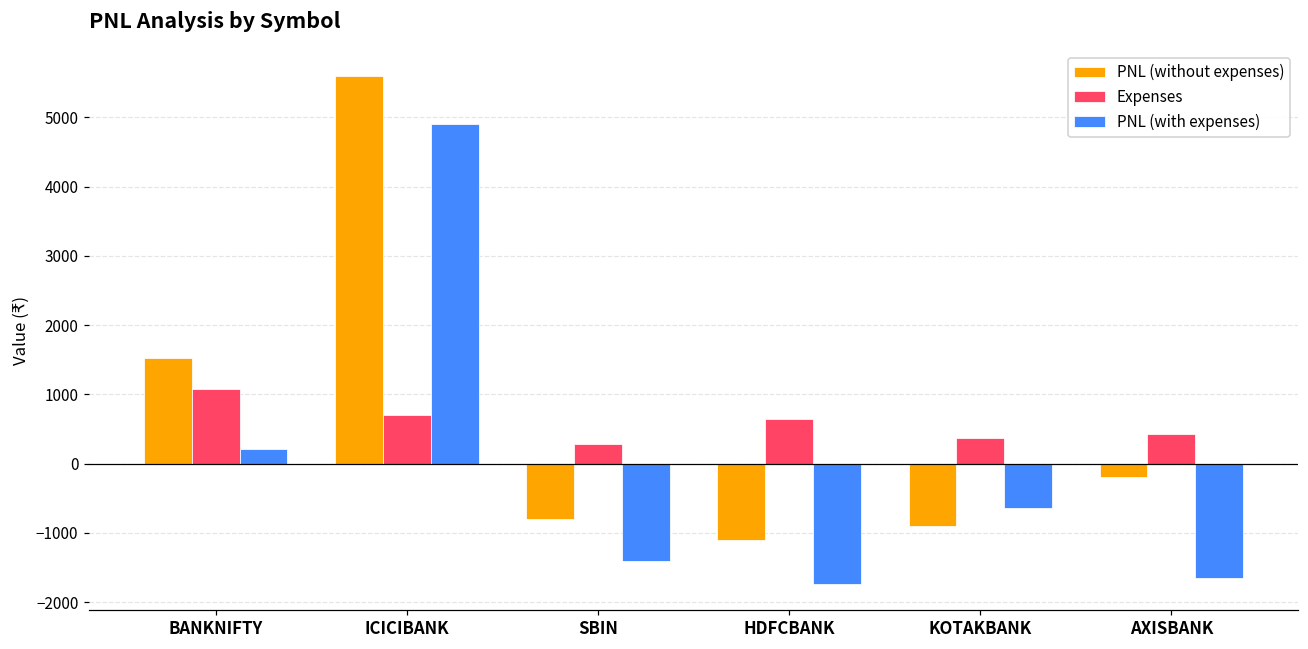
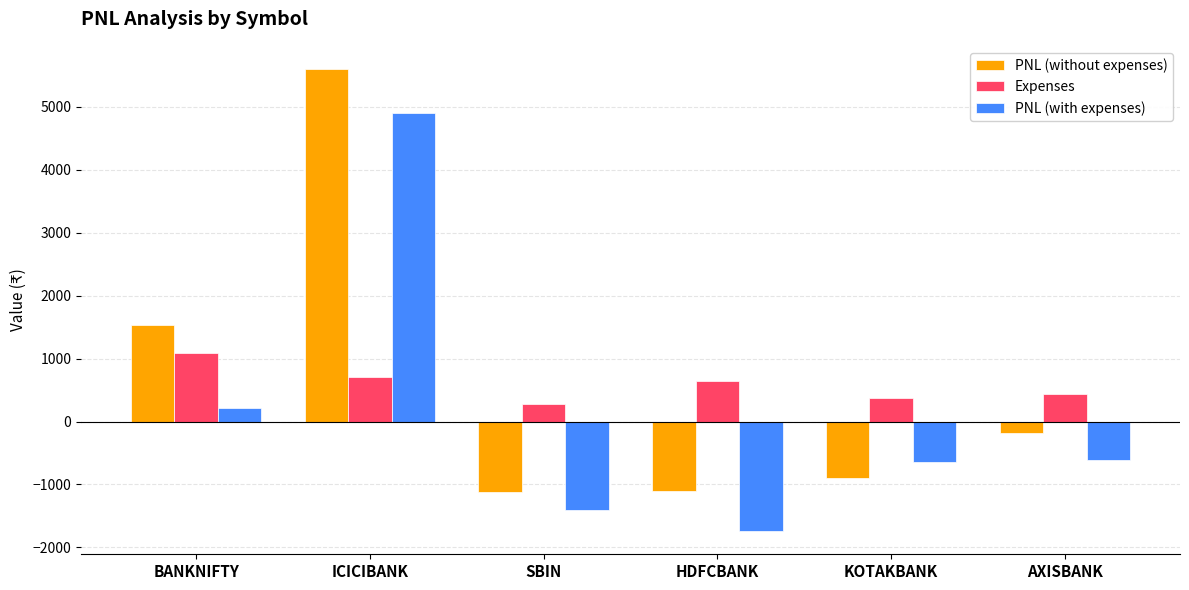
PNL (without expenses), SBIN: -800 -> -1100
PNL (with expenses), AXISBANK: -1700 -> -600
